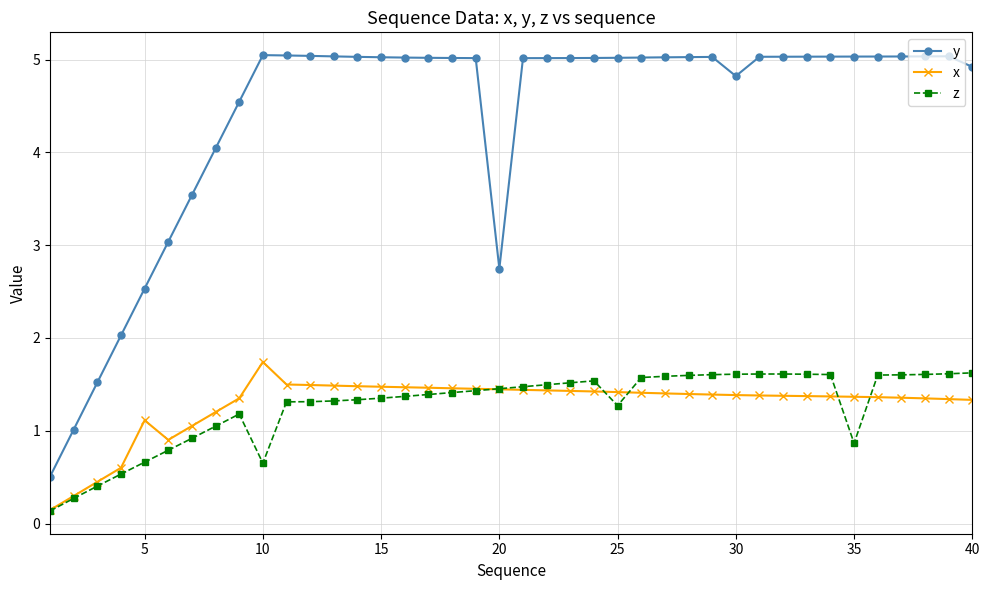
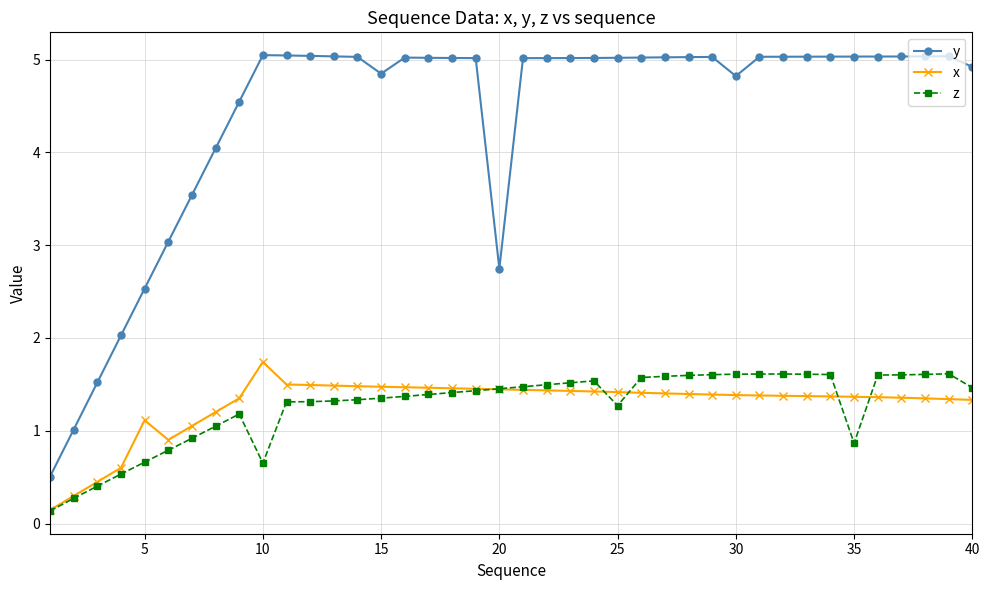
y, 15: 5.0 -> 4.8
z, 40: 1.6 -> 1.5
